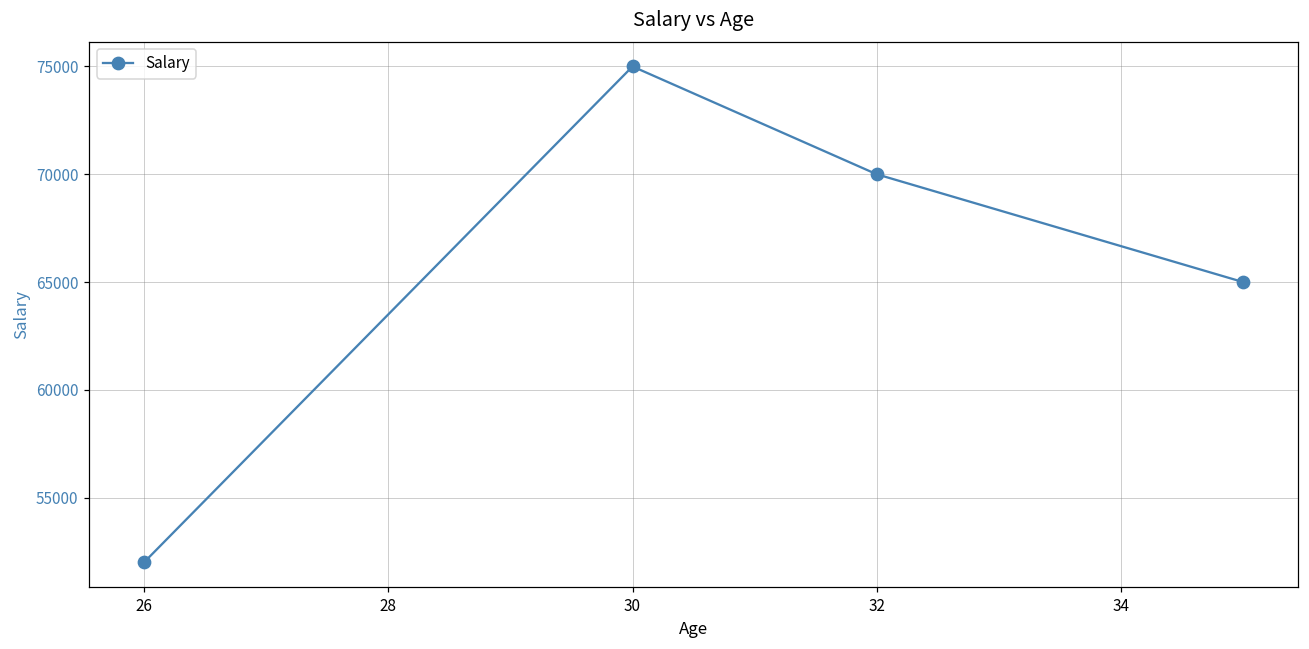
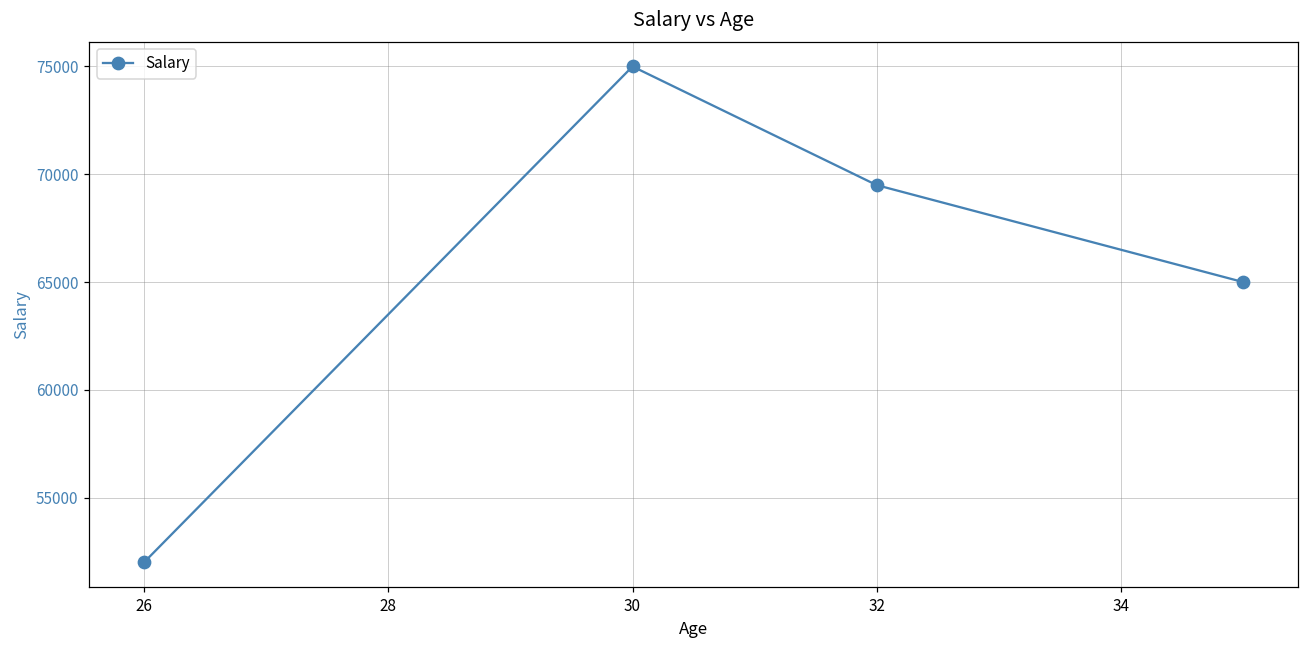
32: 70000 -> 69500
